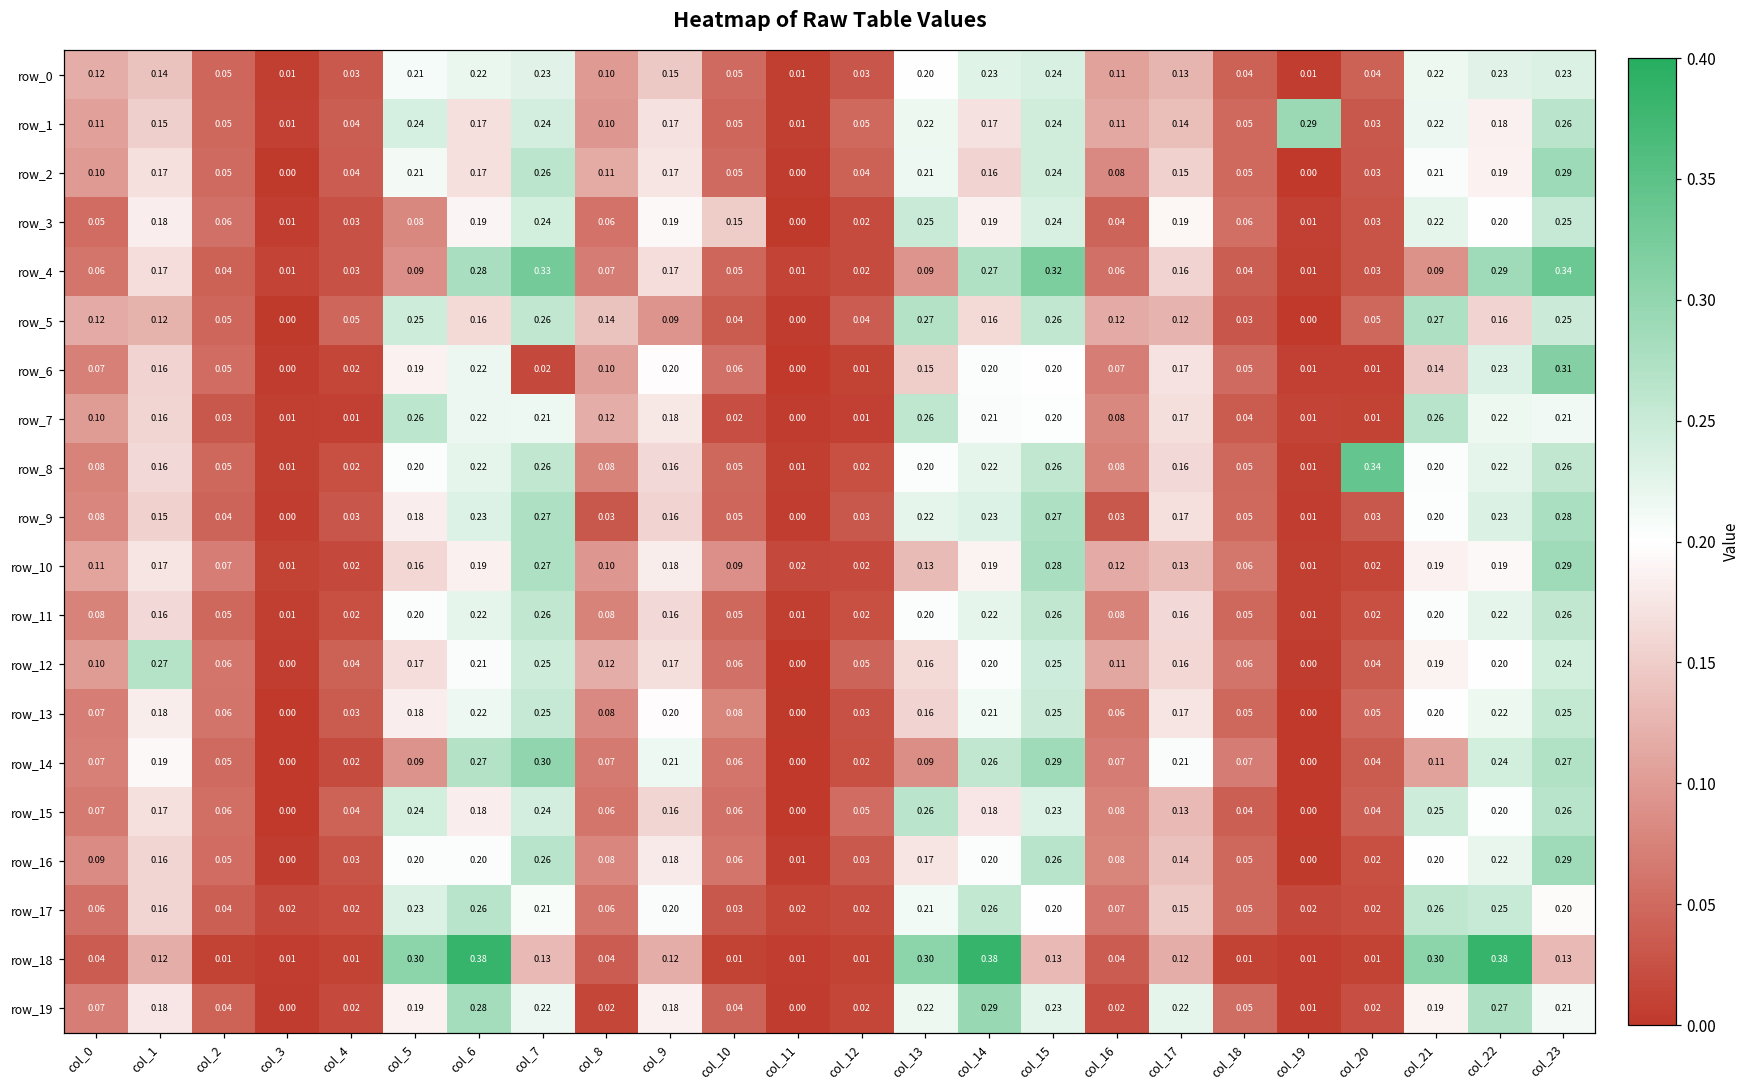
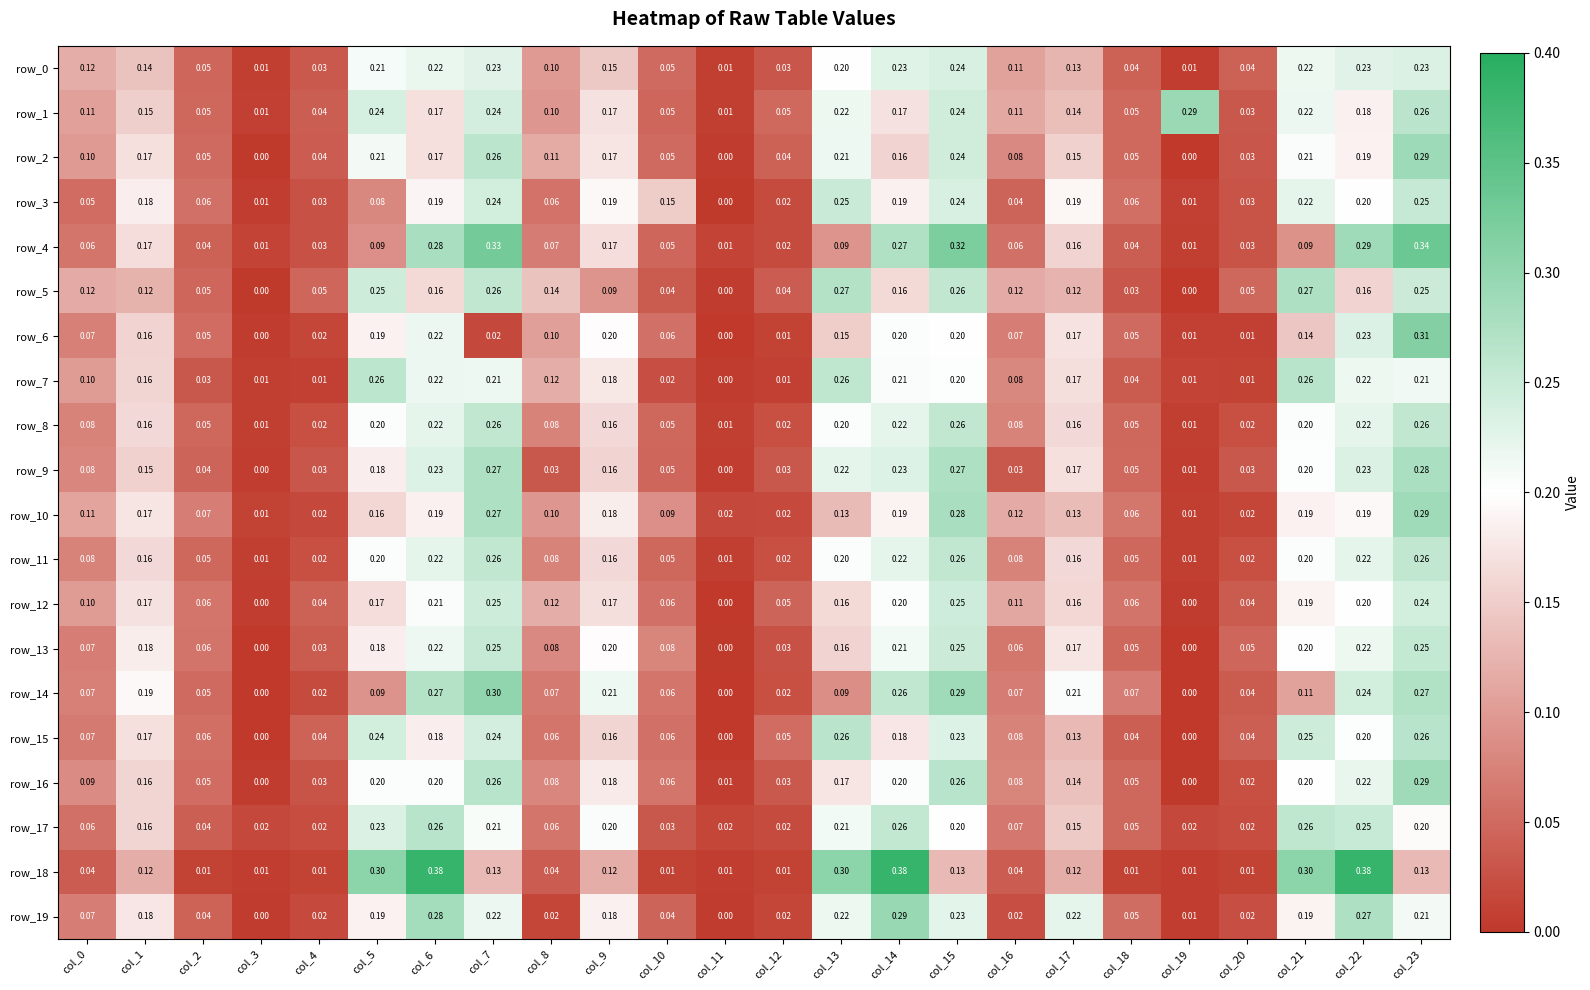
row_8, col_20: 0.34 -> 0.02
row_12, col_1: 0.27 -> 0.17
